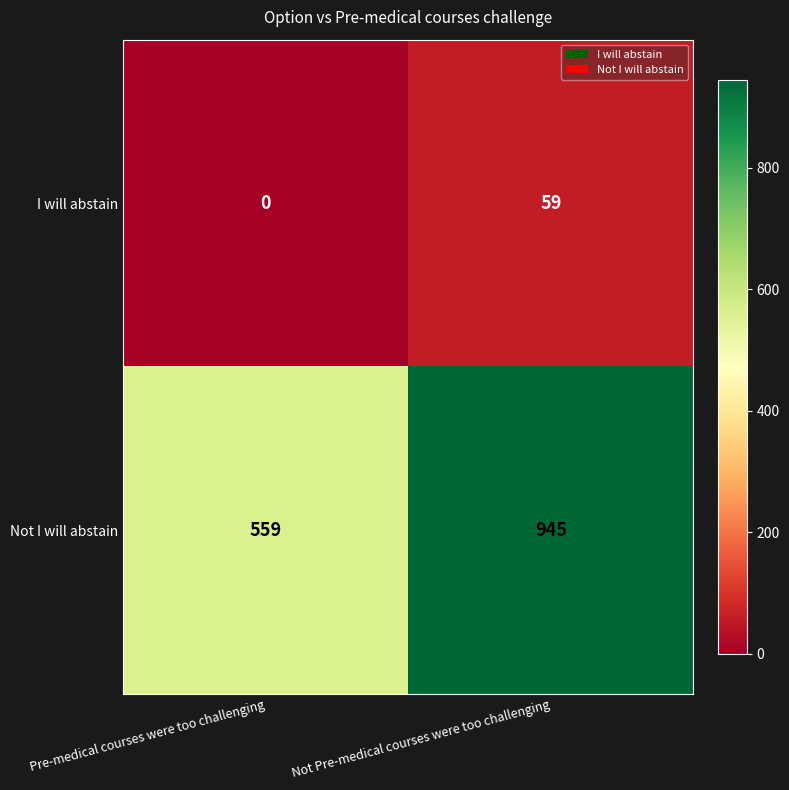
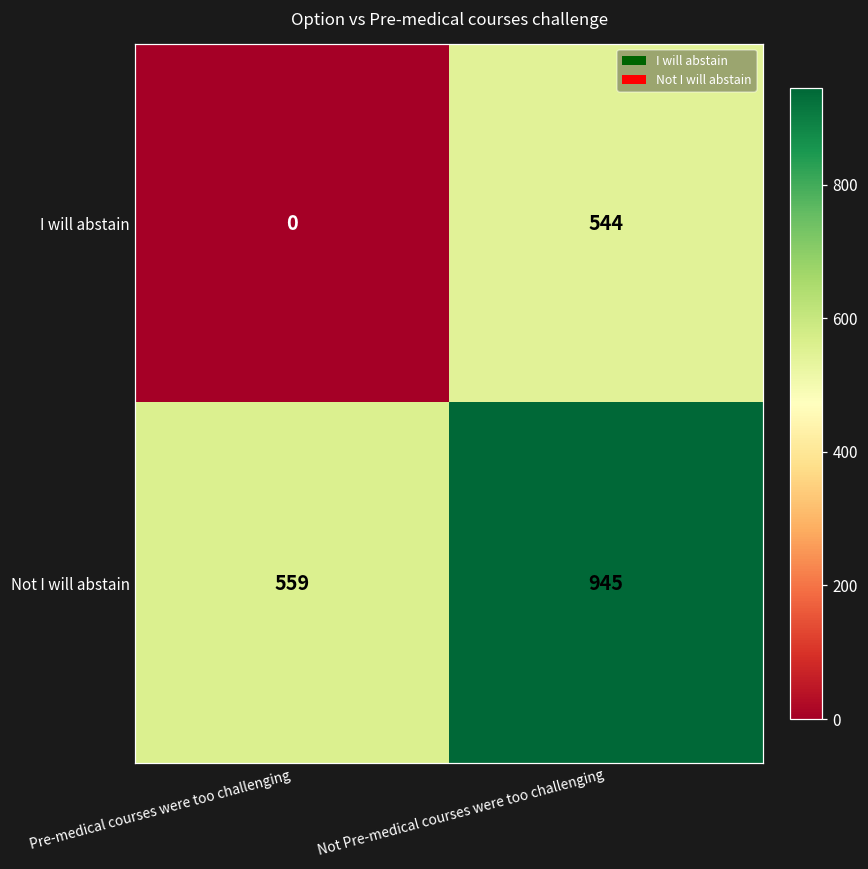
I will abstain, Not Pre-medical courses were too challenging: 59 -> 544
